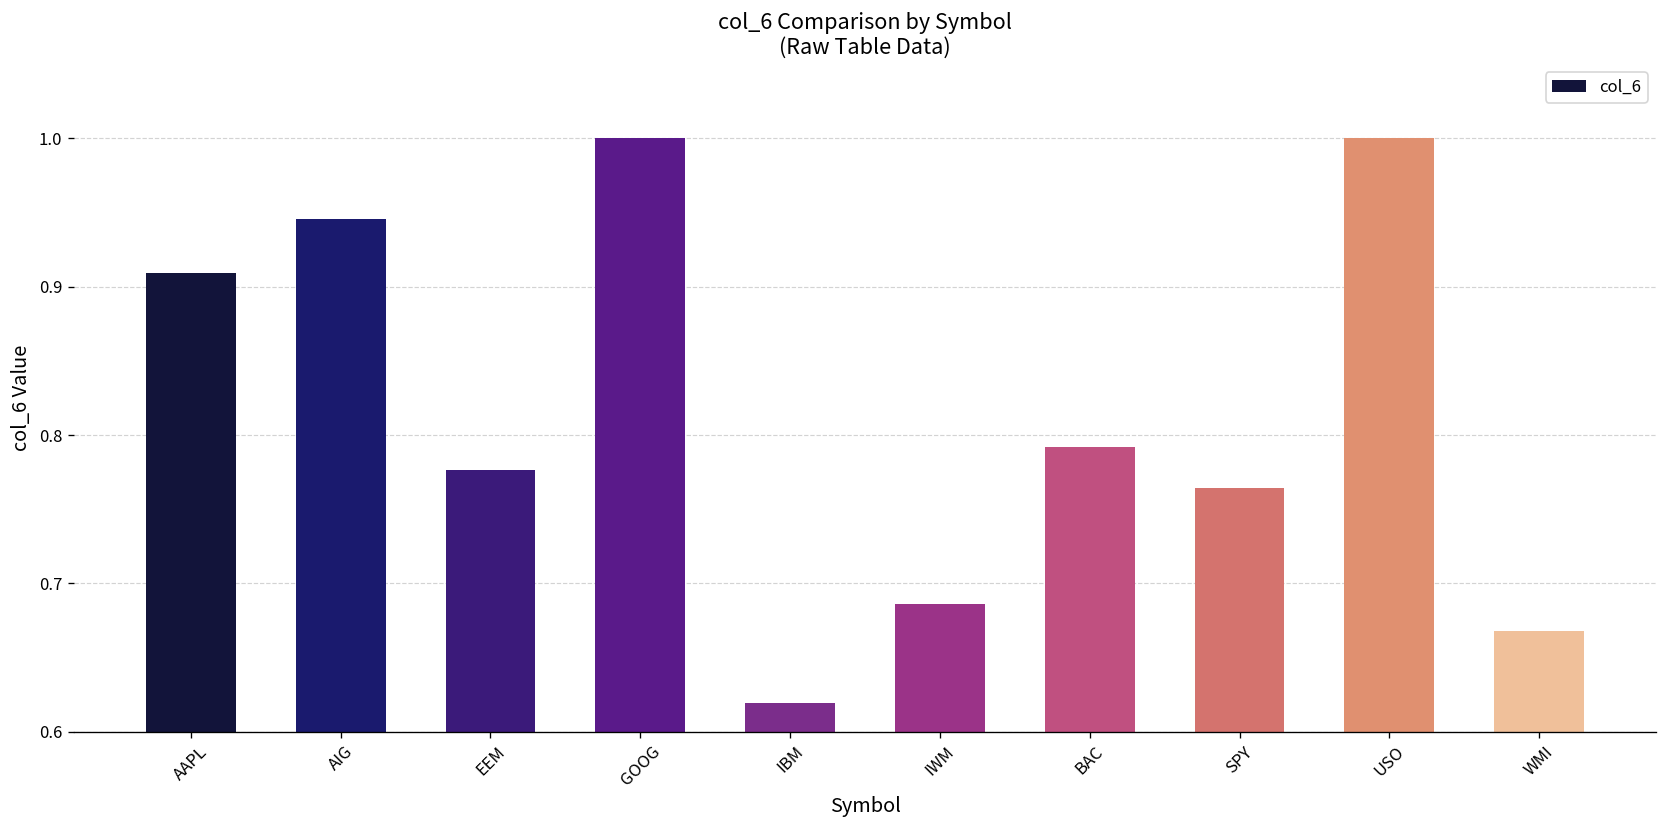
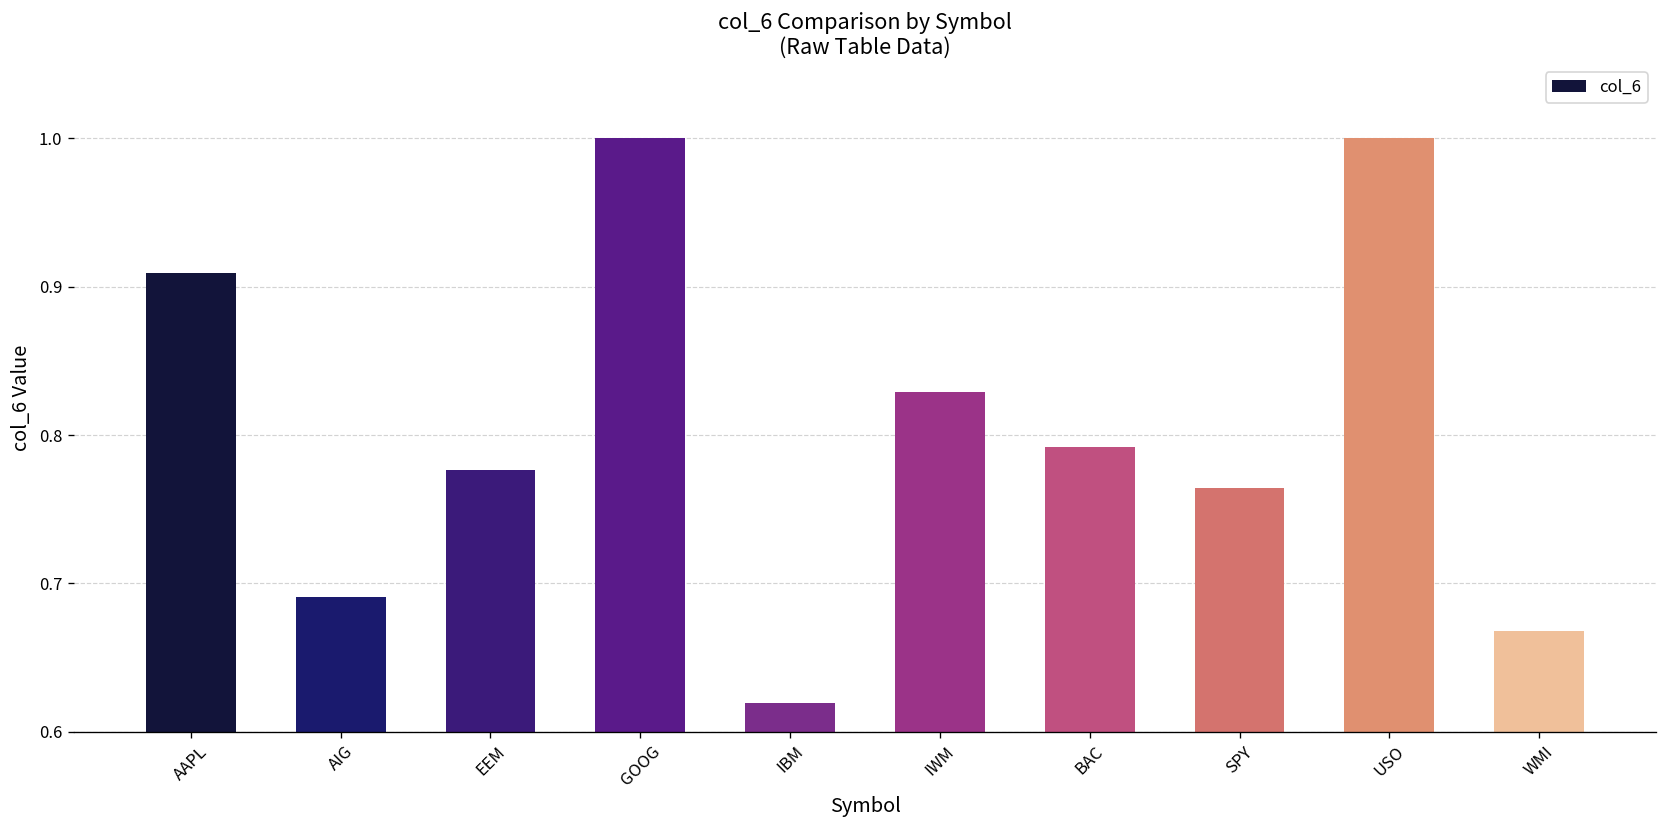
AIG: 0.946 -> 0.691
IWM: 0.686 -> 0.829
